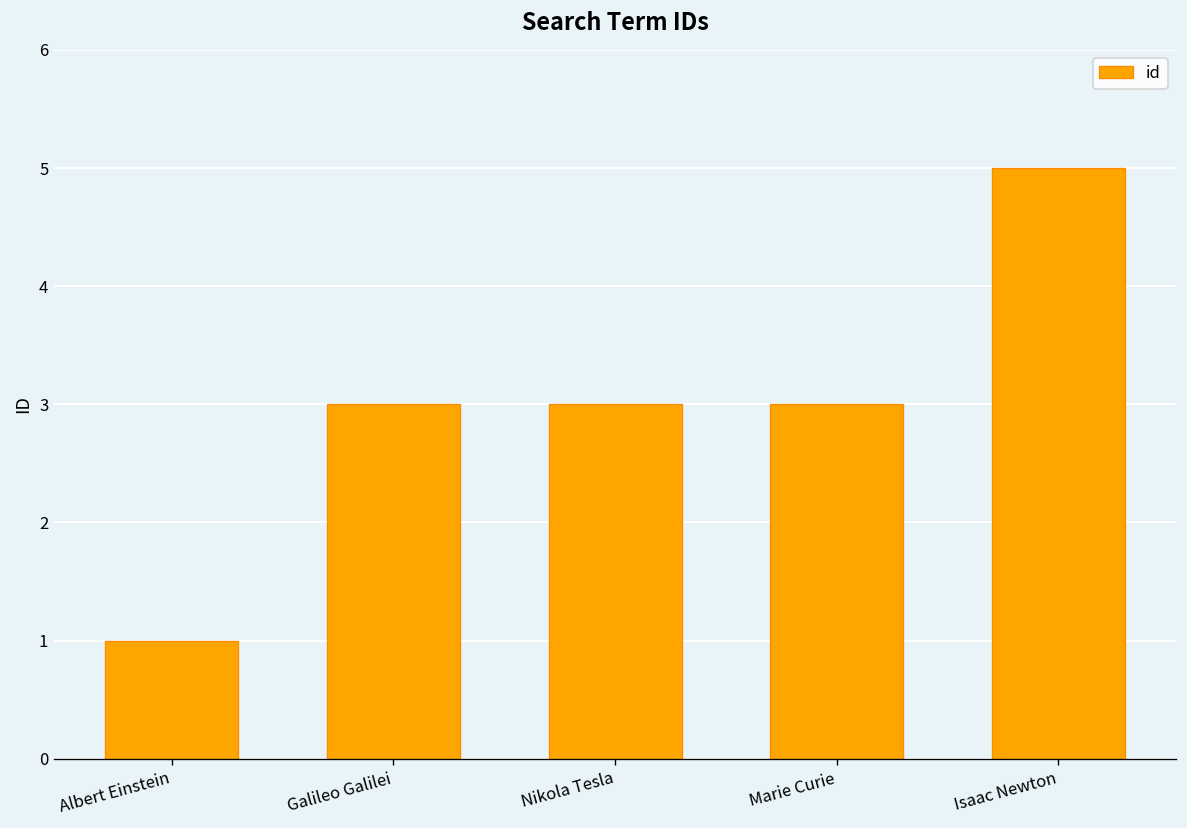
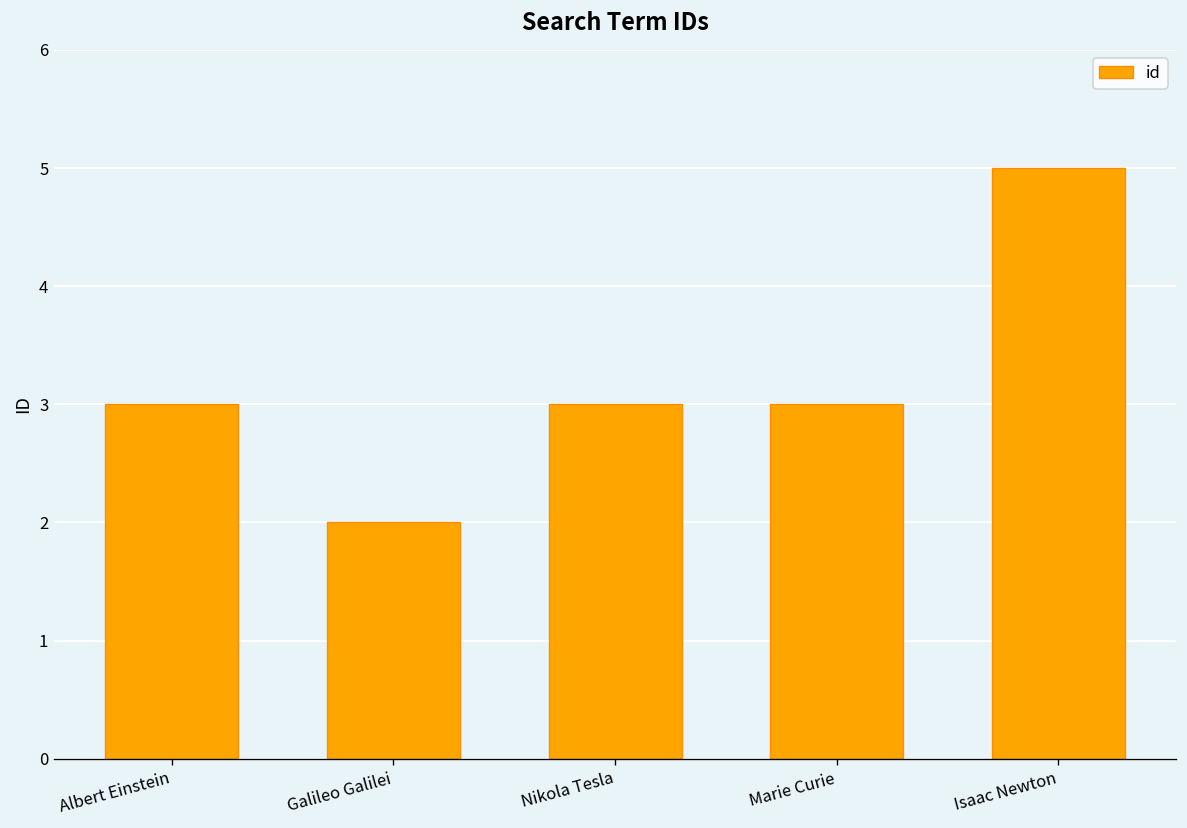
Albert Einstein: 1 -> 3
Galileo Galilei: 3 -> 2
